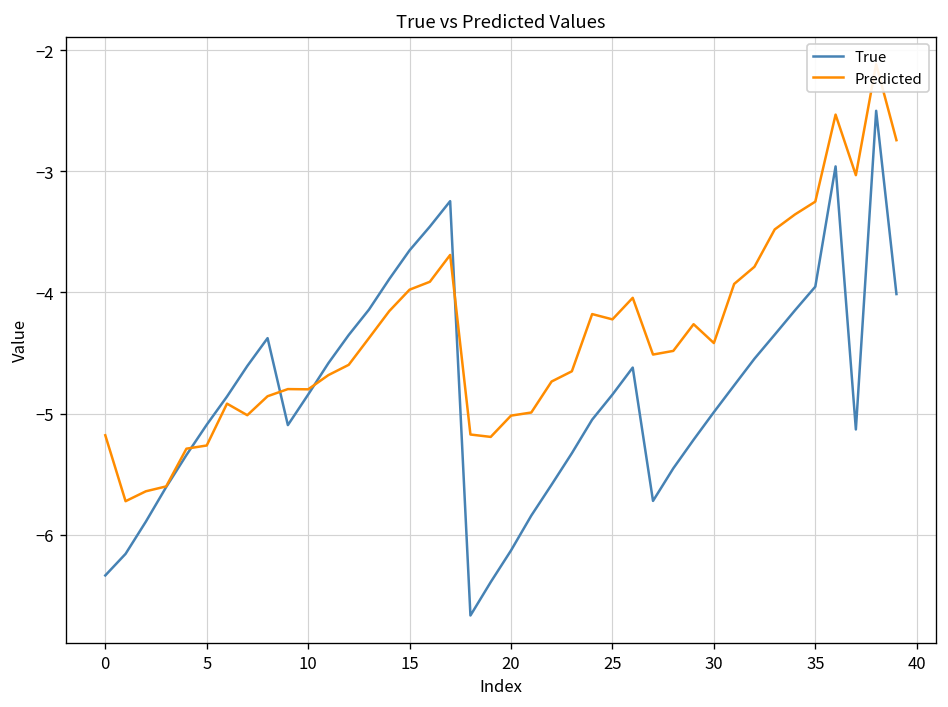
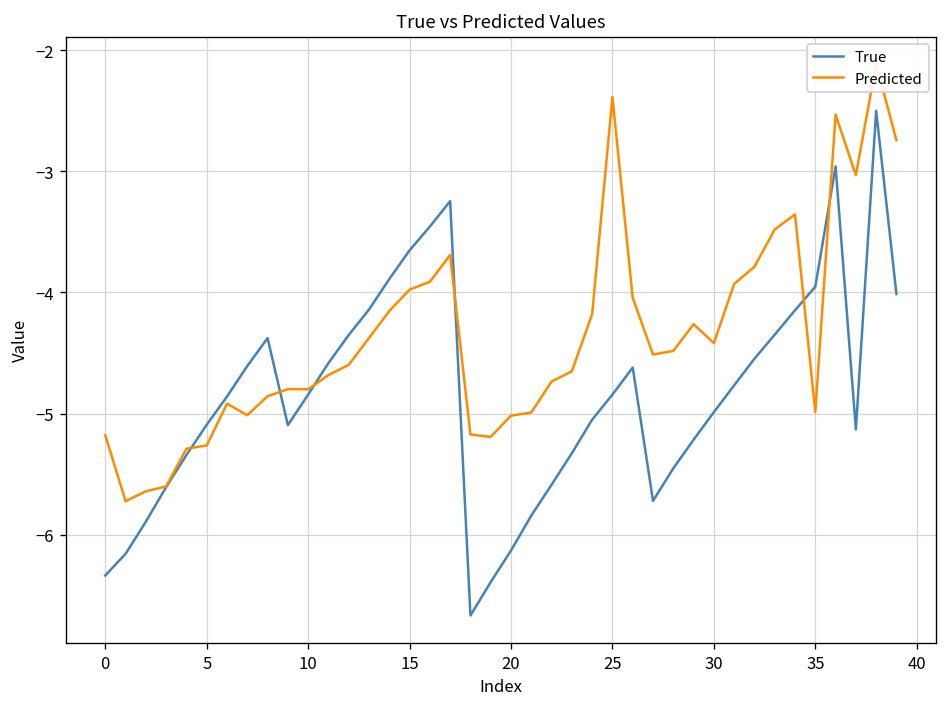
Predicted, 25: -4.22 -> -2.39
Predicted, 35: -3.25 -> -4.99
